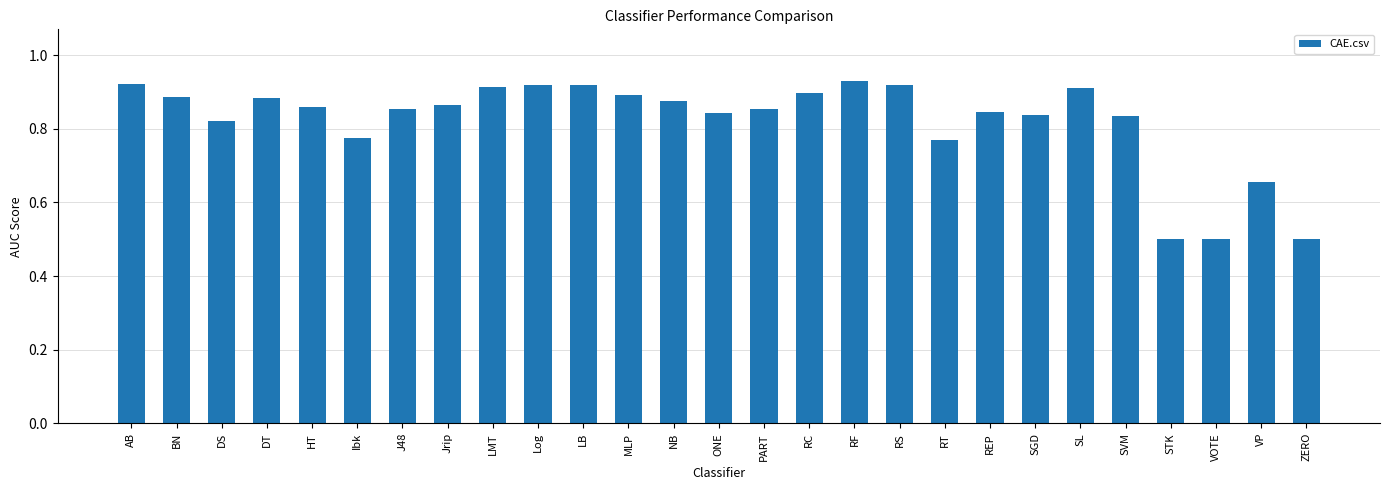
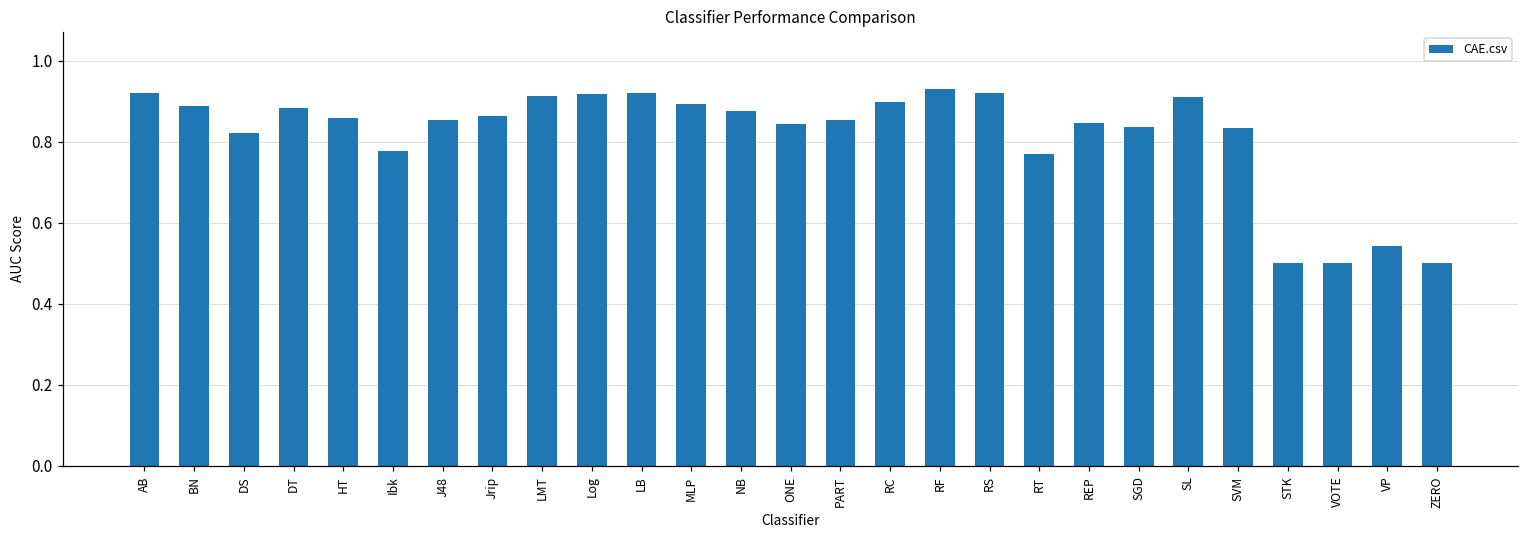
VP: 0.66 -> 0.54
